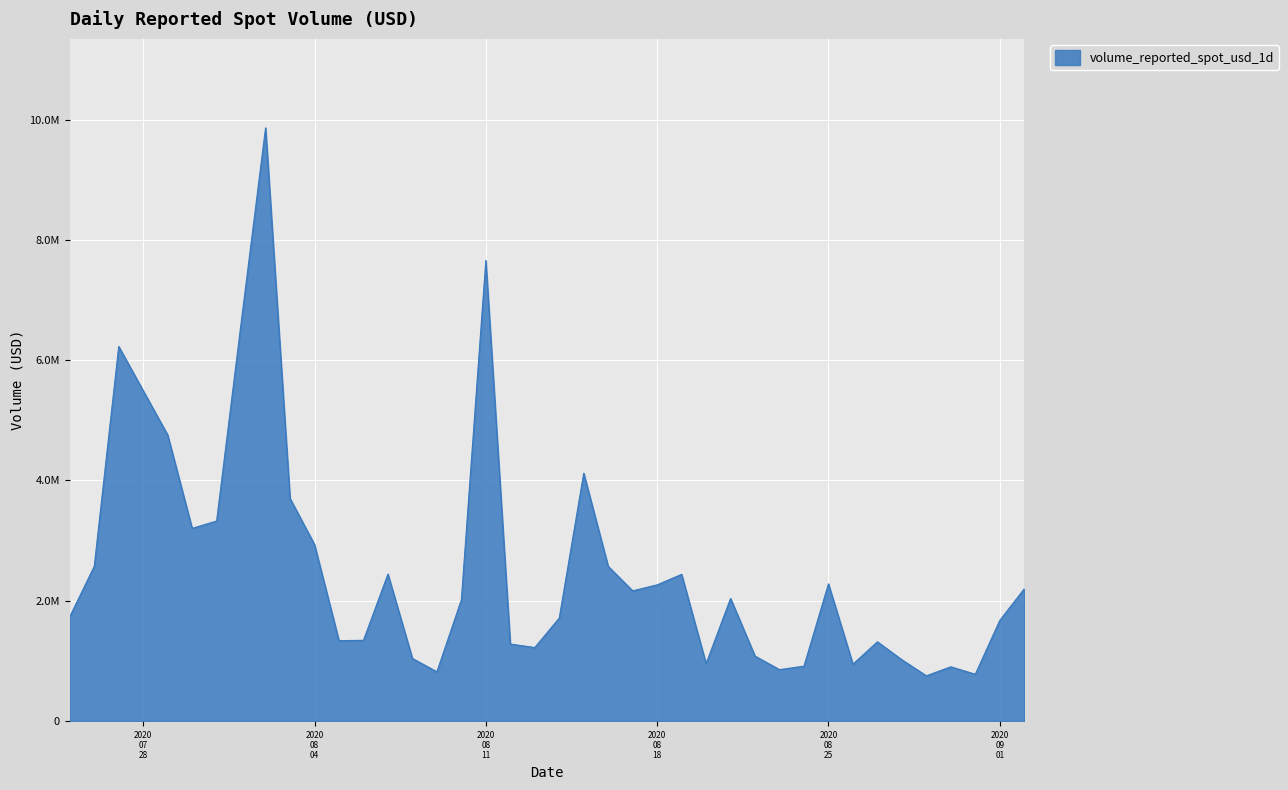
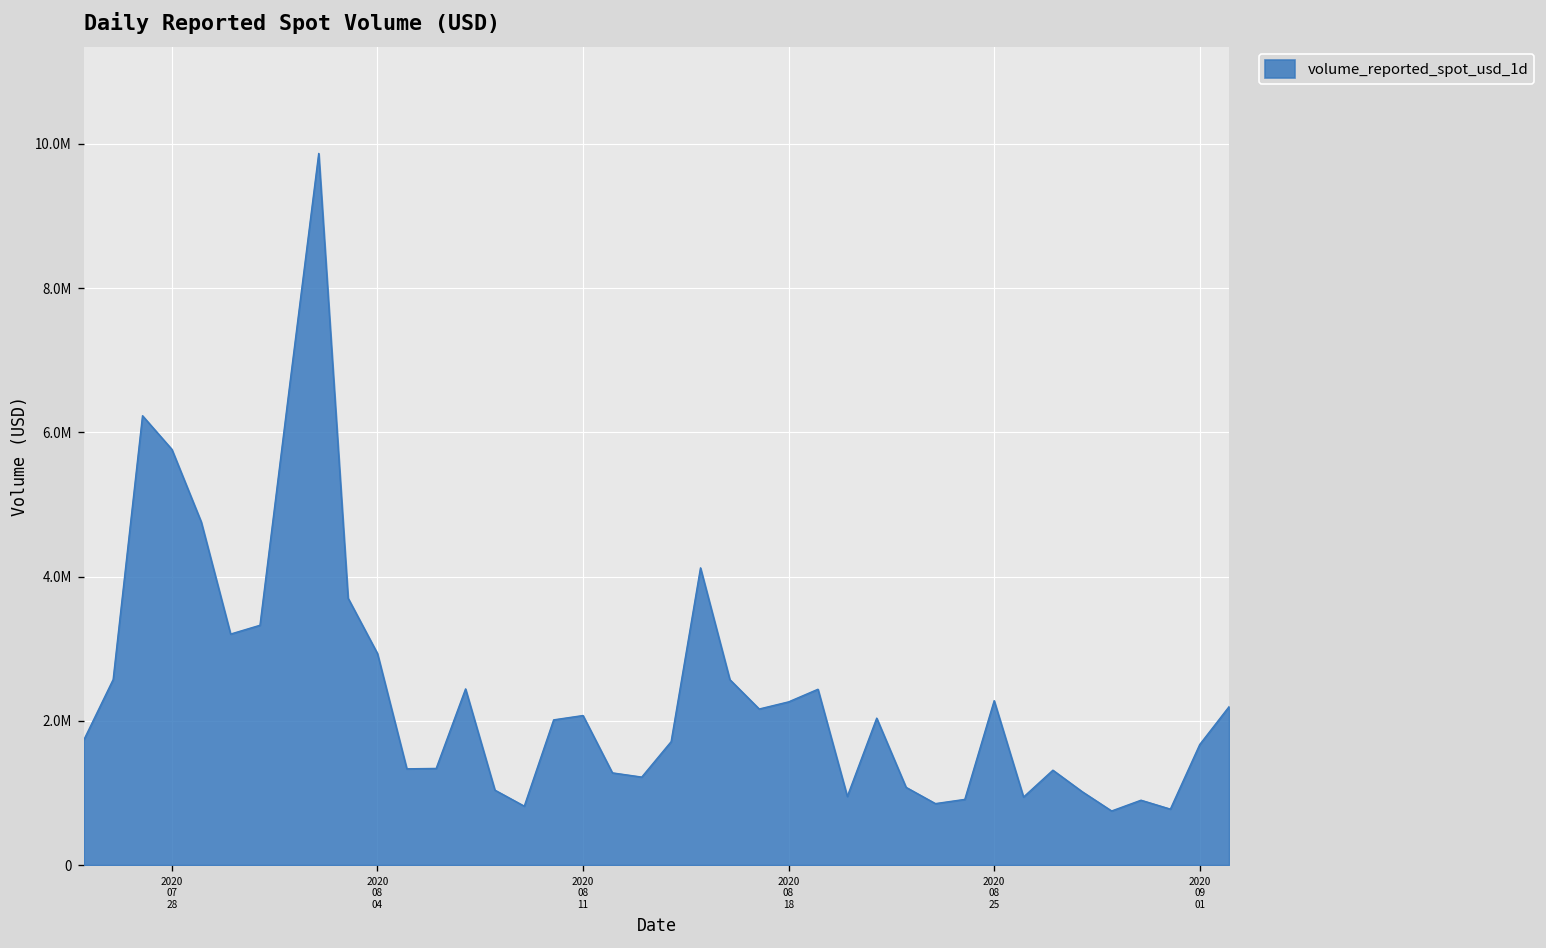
2020 07 28: 5500000 -> 5800000
2020 08 11: 7700000 -> 2100000
